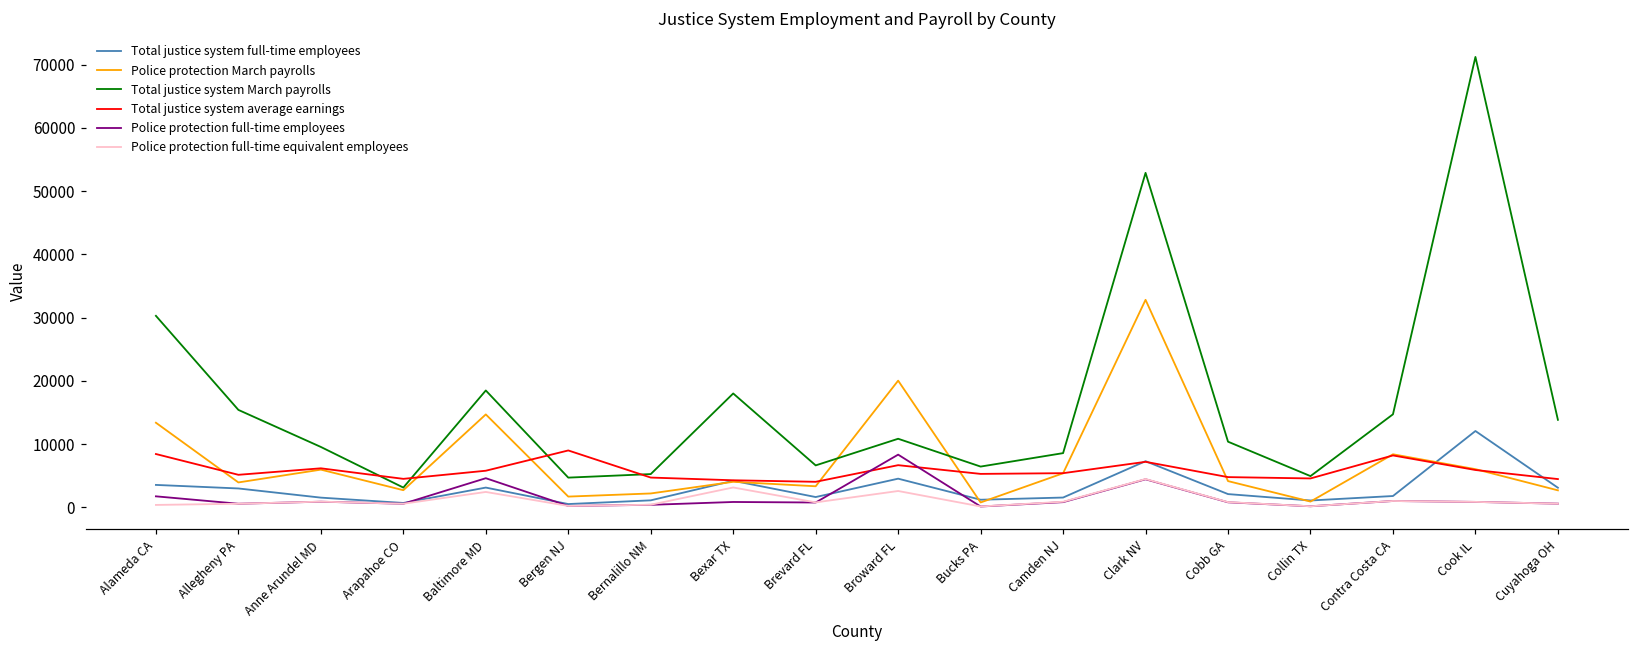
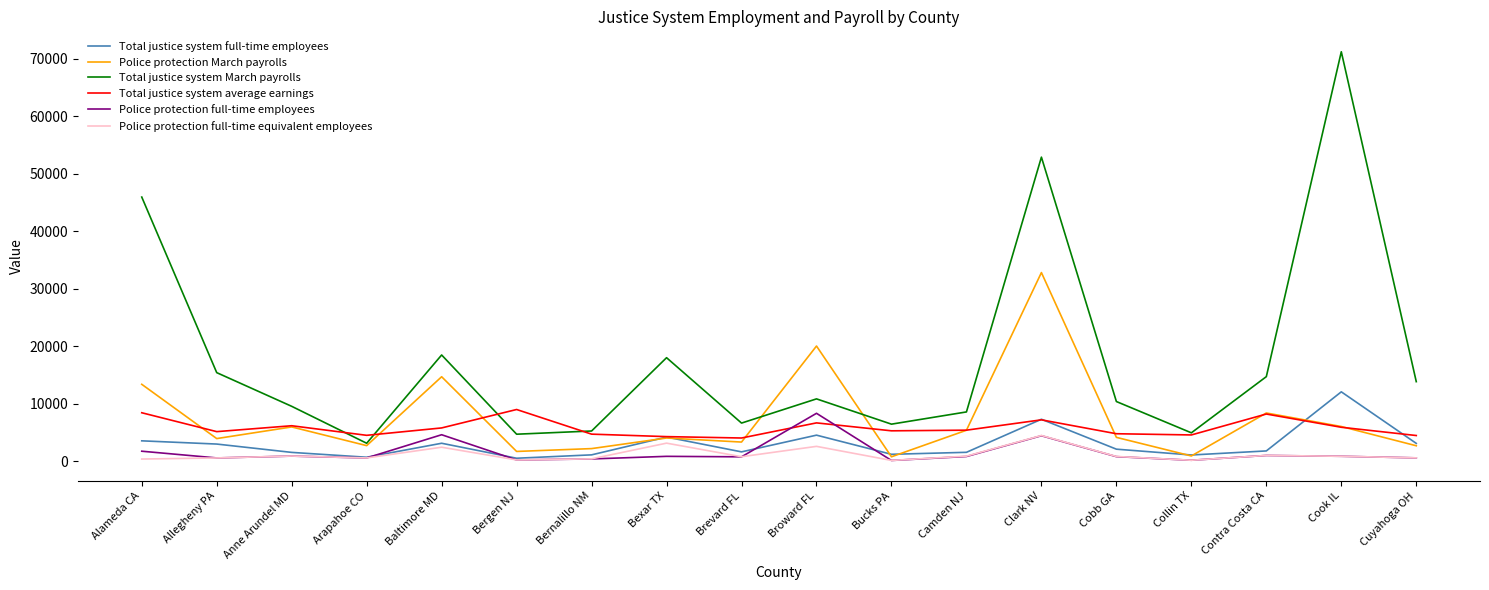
Total justice system March payrolls, Alameda CA: 30000 -> 46000
